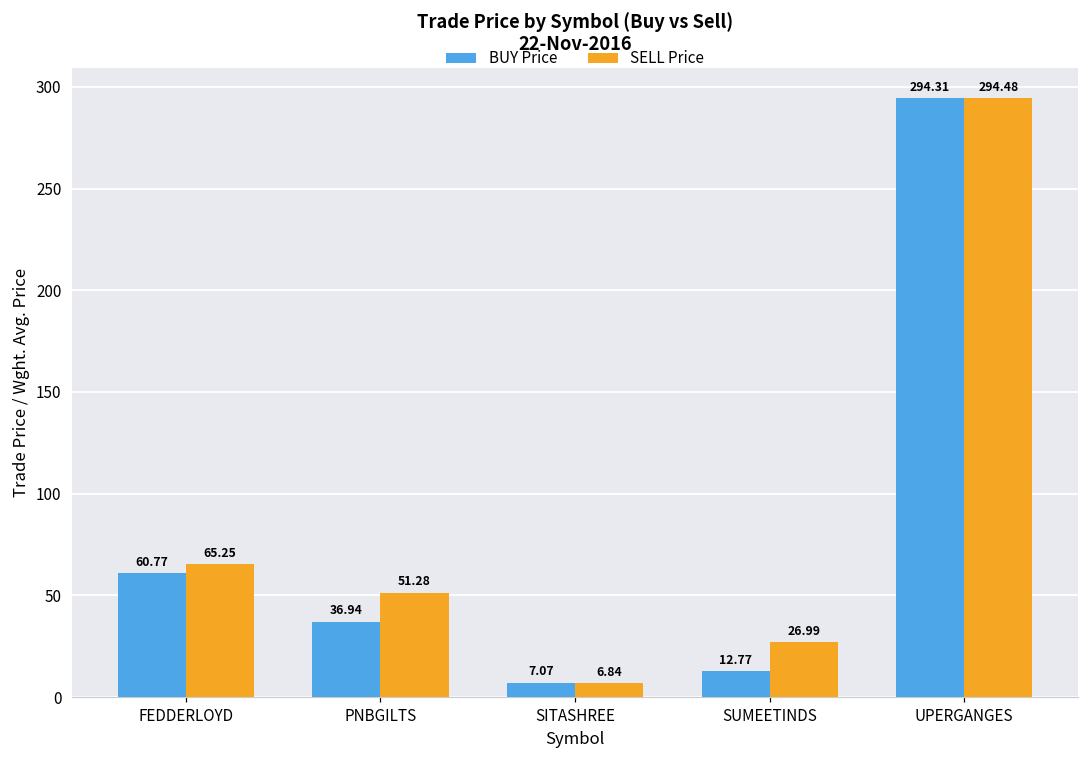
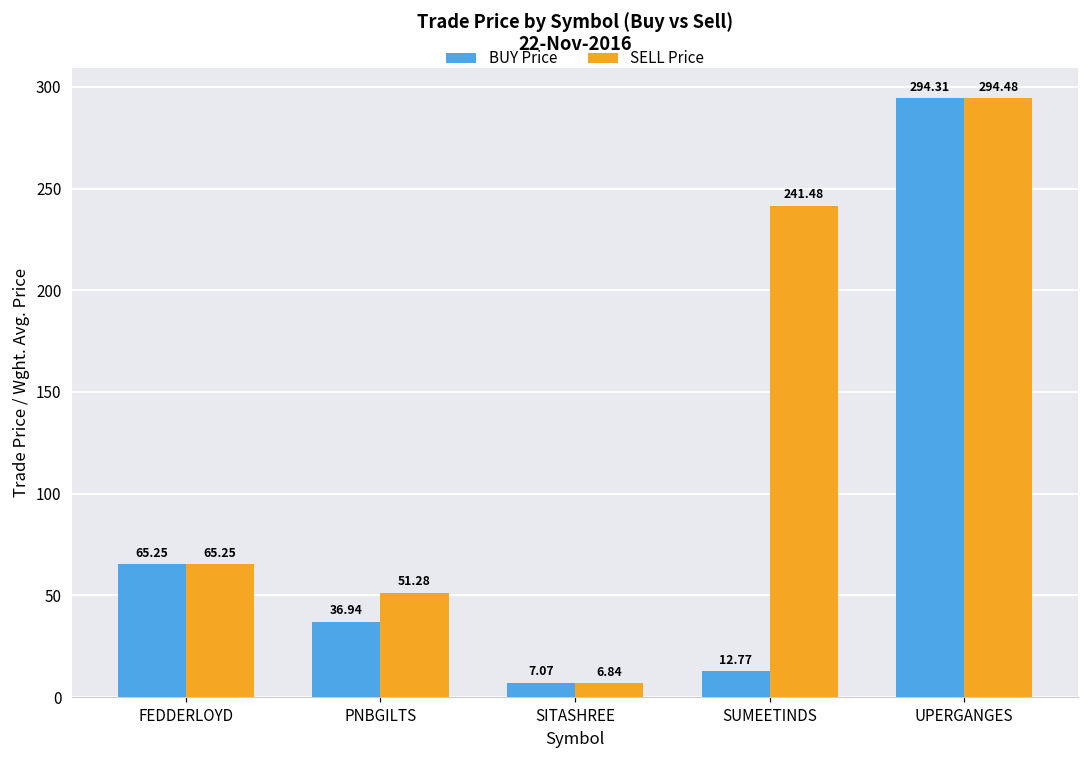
BUY Price, FEDDERLOYD: 60.77 -> 65.25
SELL Price, SUMEETINDS: 26.99 -> 241.48
